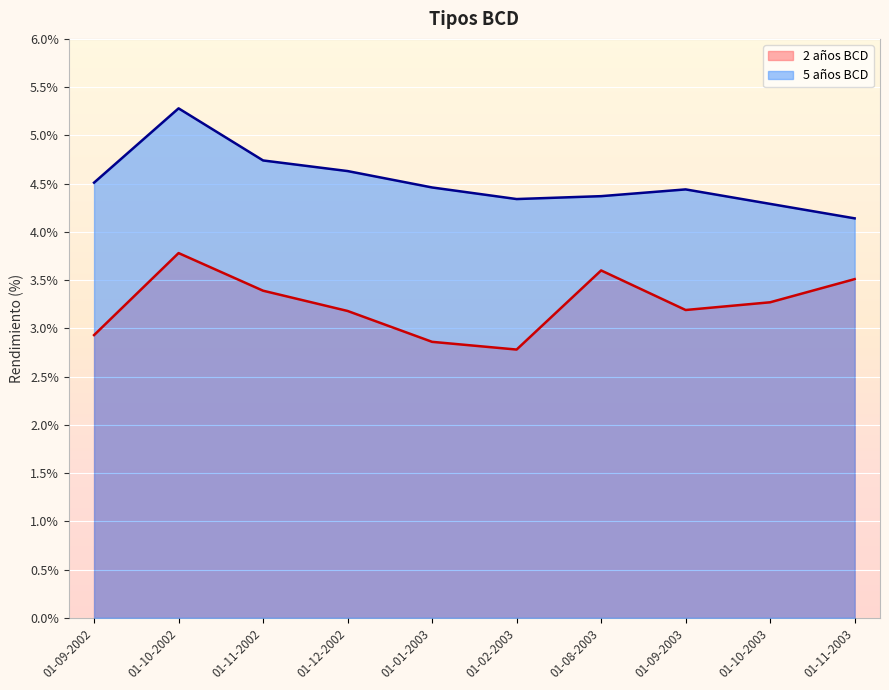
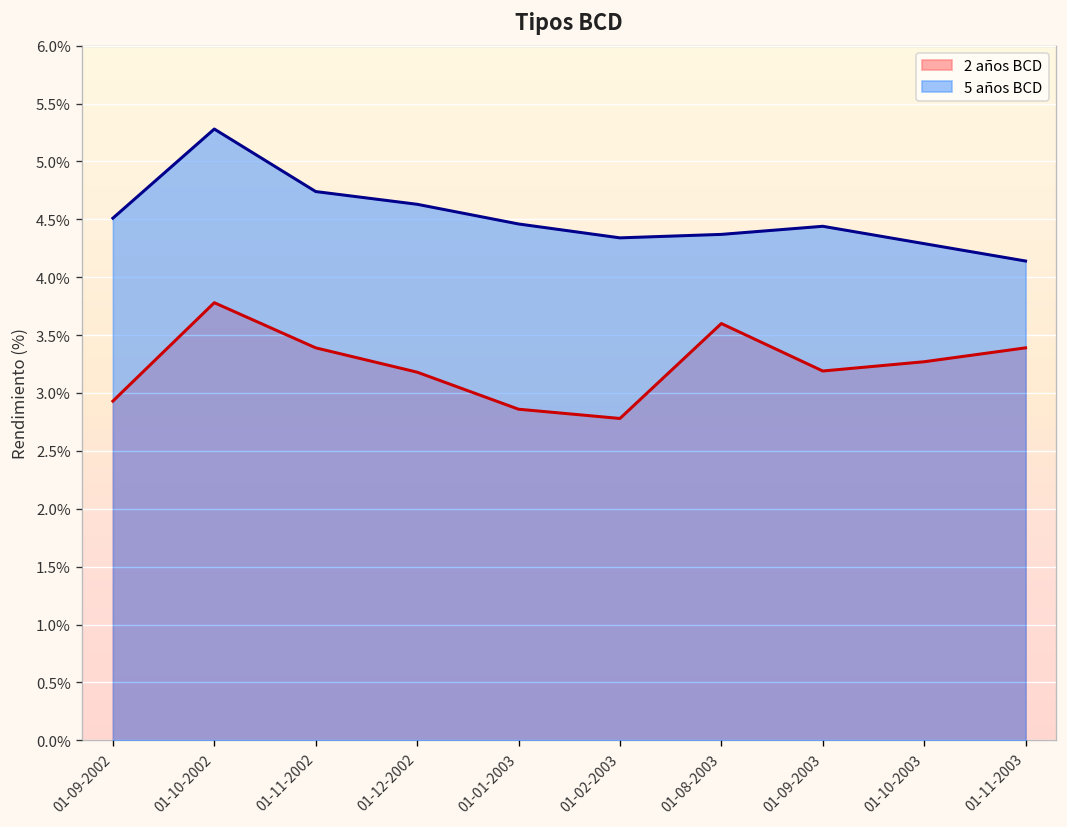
2 años BCD, 01-11-2003: 3.5% -> 3.4%
